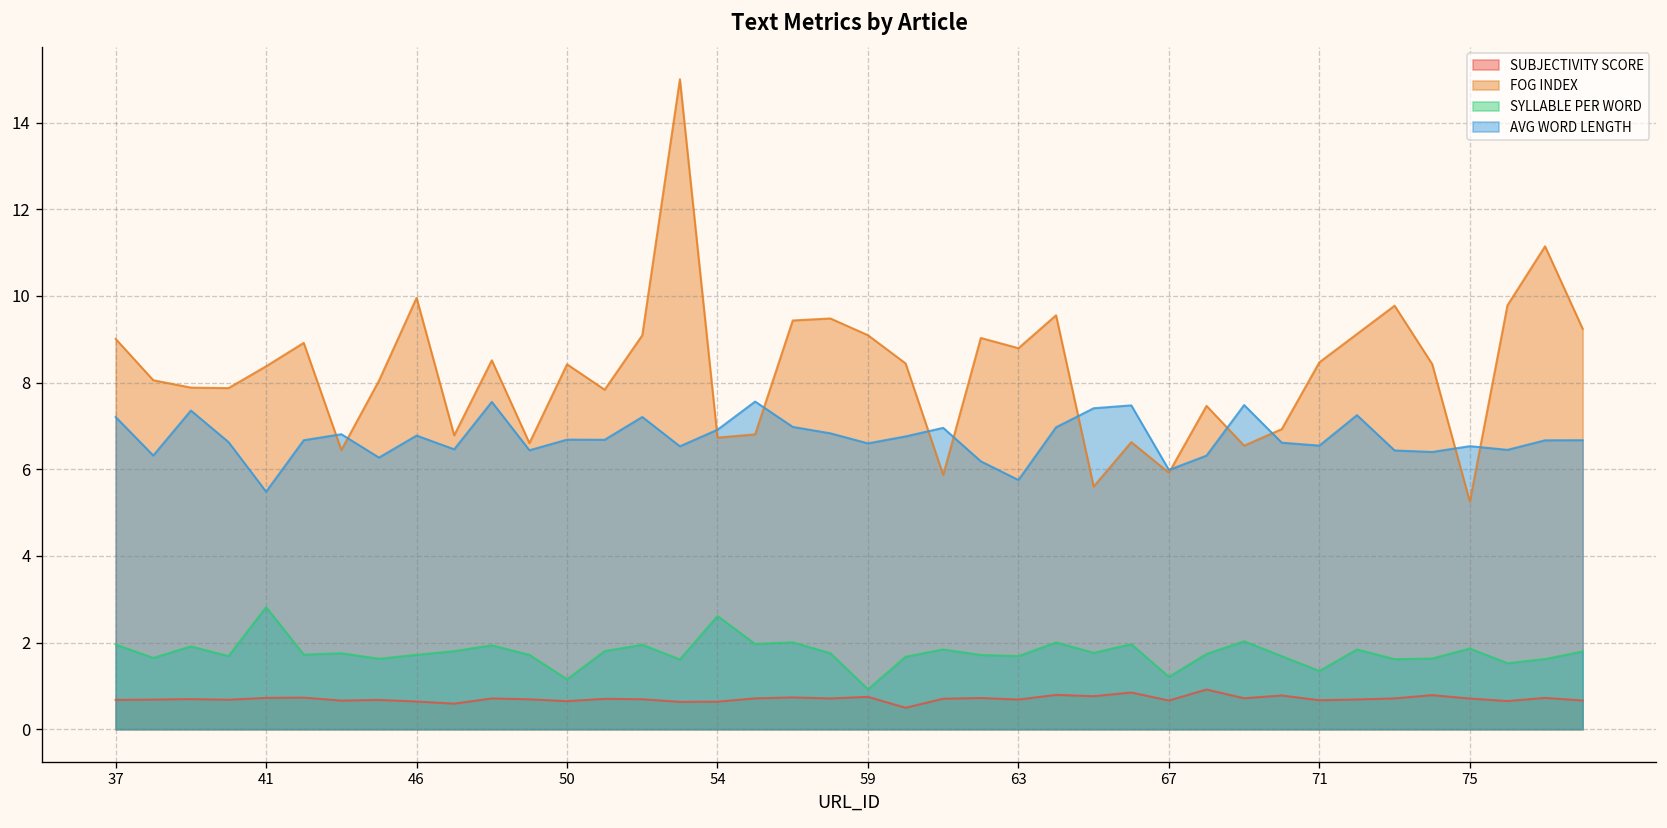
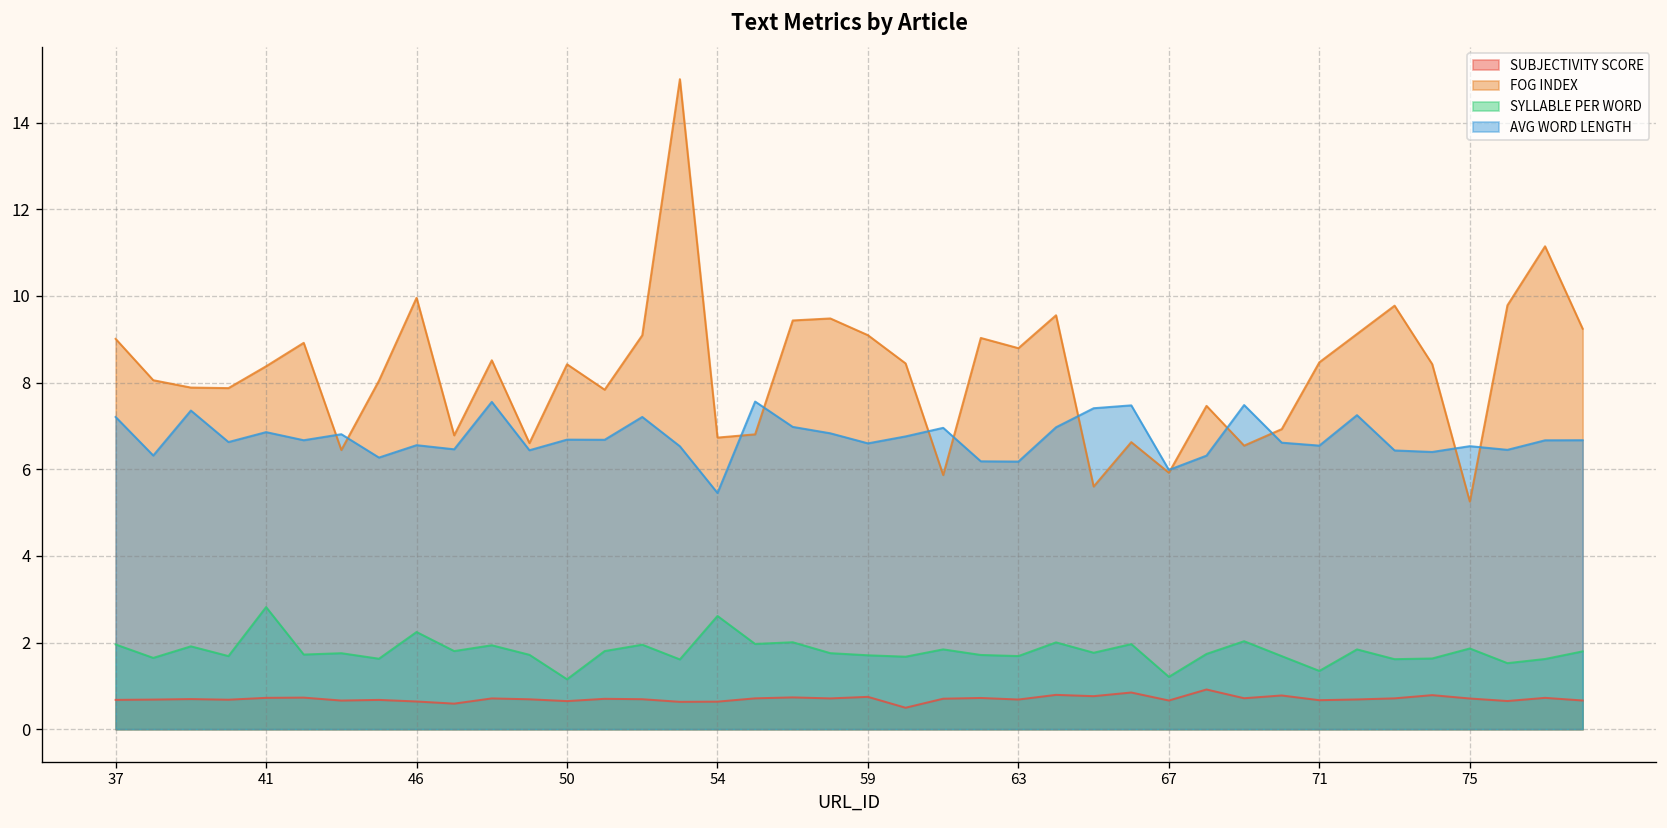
AVG WORD LENGTH, 41: 5.5 -> 6.9
SYLLABLE PER WORD, 46: 1.7 -> 2.2
AVG WORD LENGTH, 46: 6.8 -> 6.6
AVG WORD LENGTH, 54: 6.9 -> 5.5
SYLLABLE PER WORD, 59: 0.9 -> 1.7
AVG WORD LENGTH, 63: 5.8 -> 6.2
